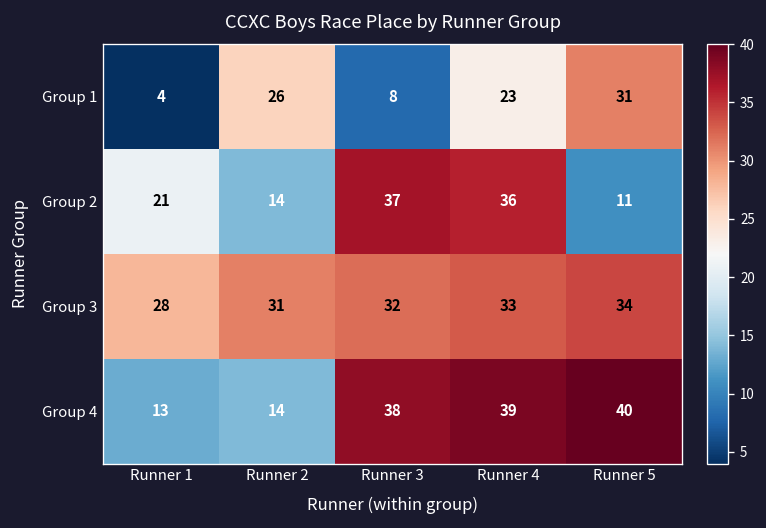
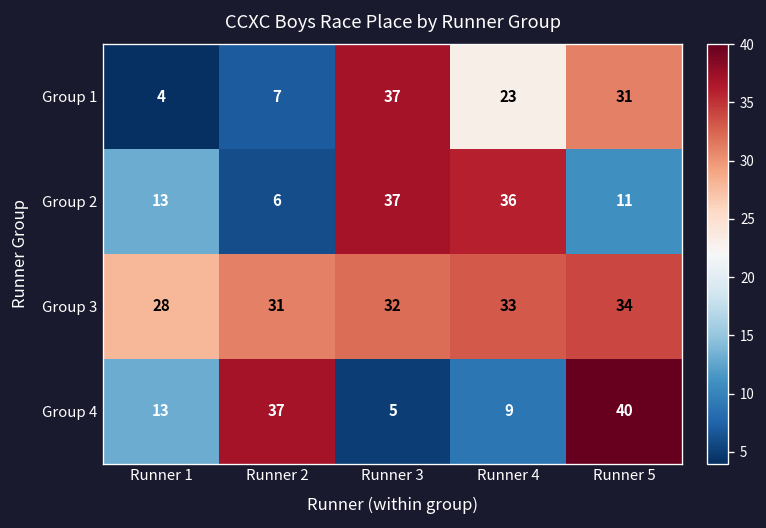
Group 1, Runner 2: 26 -> 7
Group 1, Runner 3: 8 -> 37
Group 2, Runner 1: 21 -> 13
Group 2, Runner 2: 14 -> 6
Group 4, Runner 2: 14 -> 37
Group 4, Runner 3: 38 -> 5
Group 4, Runner 4: 39 -> 9
